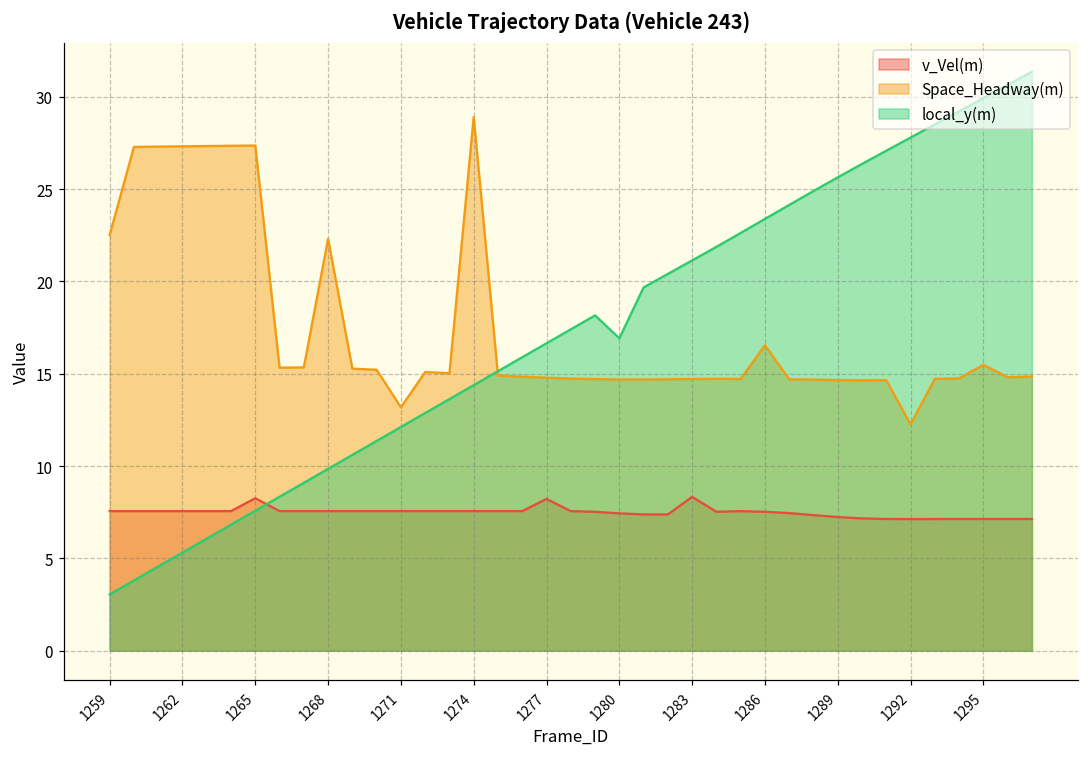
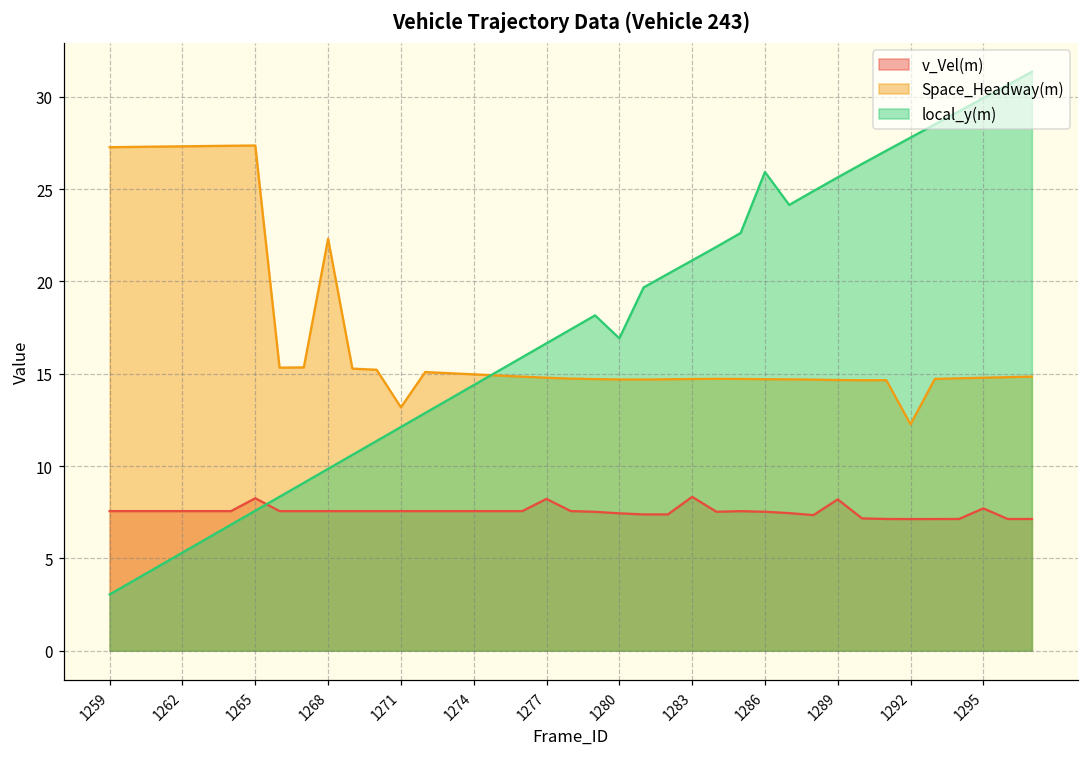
Space_Headway(m), 1259: 22.5 -> 27.3
Space_Headway(m), 1274: 28.9 -> 15.0
Space_Headway(m), 1286: 16.5 -> 14.7
local_y(m), 1286: 23.4 -> 25.9
v_Vel(m), 1289: 7.2 -> 8.2
v_Vel(m), 1295: 7.1 -> 7.7
Space_Headway(m), 1295: 15.5 -> 14.8
